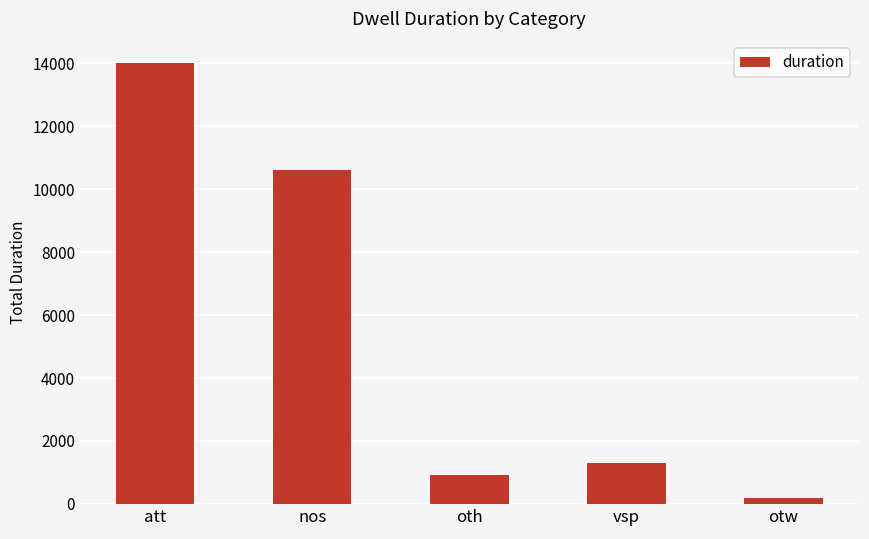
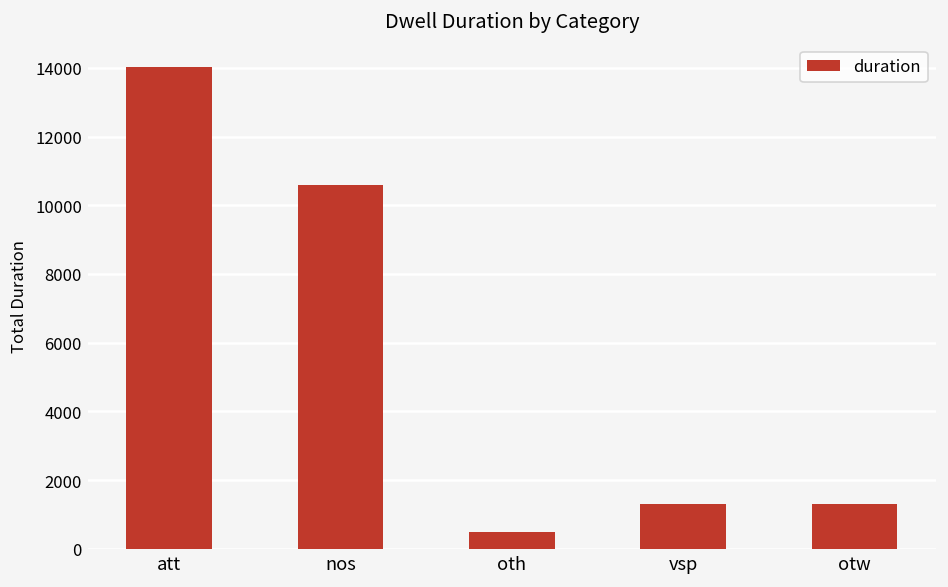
oth: 900 -> 500
otw: 200 -> 1300
